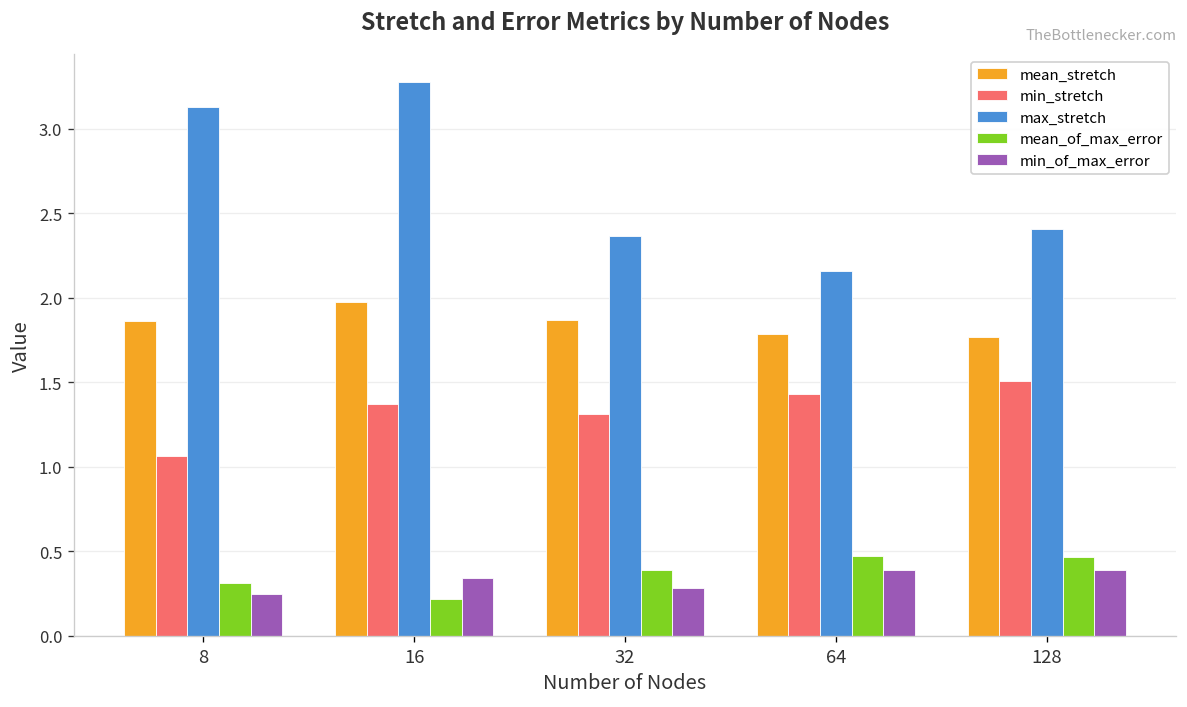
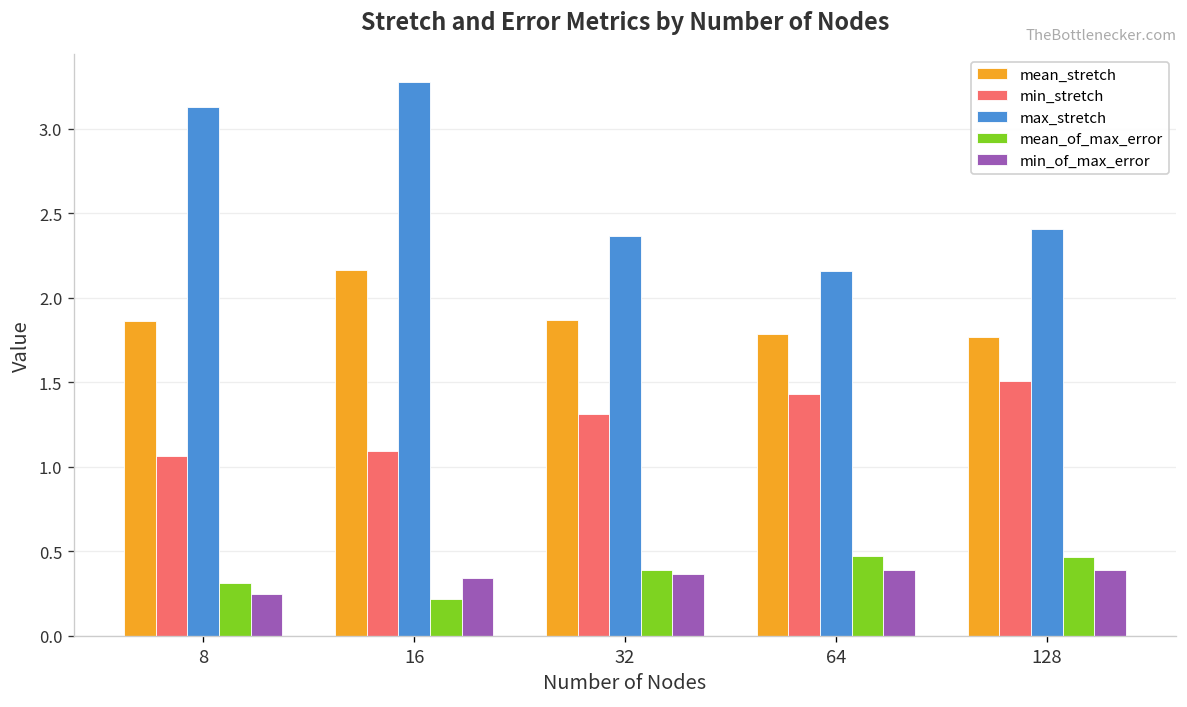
mean_stretch, 16: 1.97 -> 2.16
min_stretch, 16: 1.37 -> 1.09
min_of_max_error, 32: 0.29 -> 0.37
